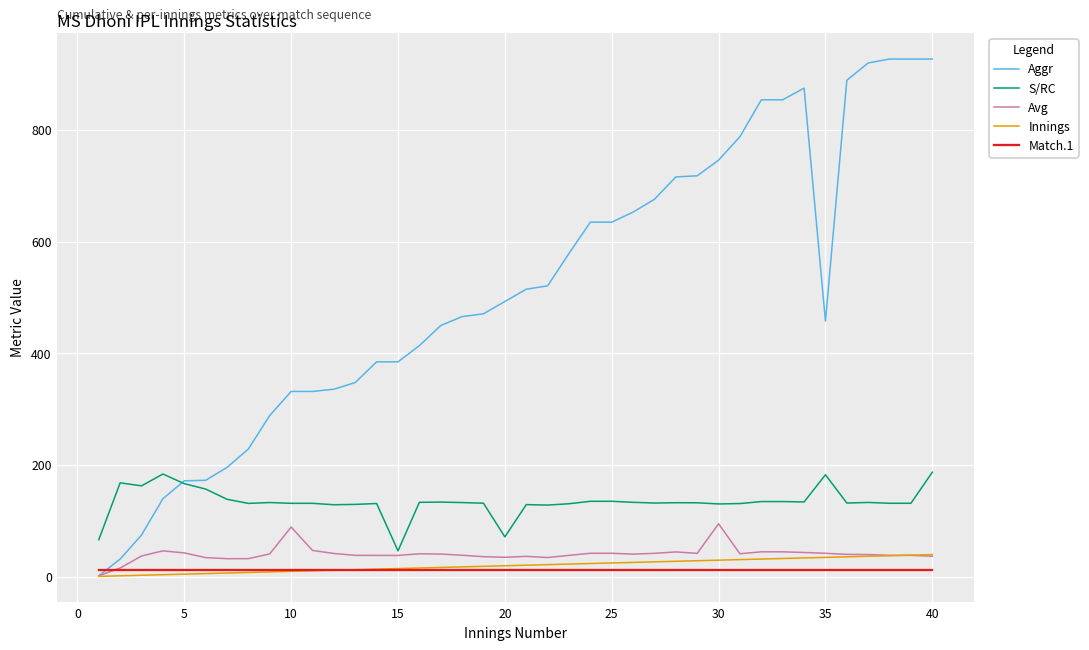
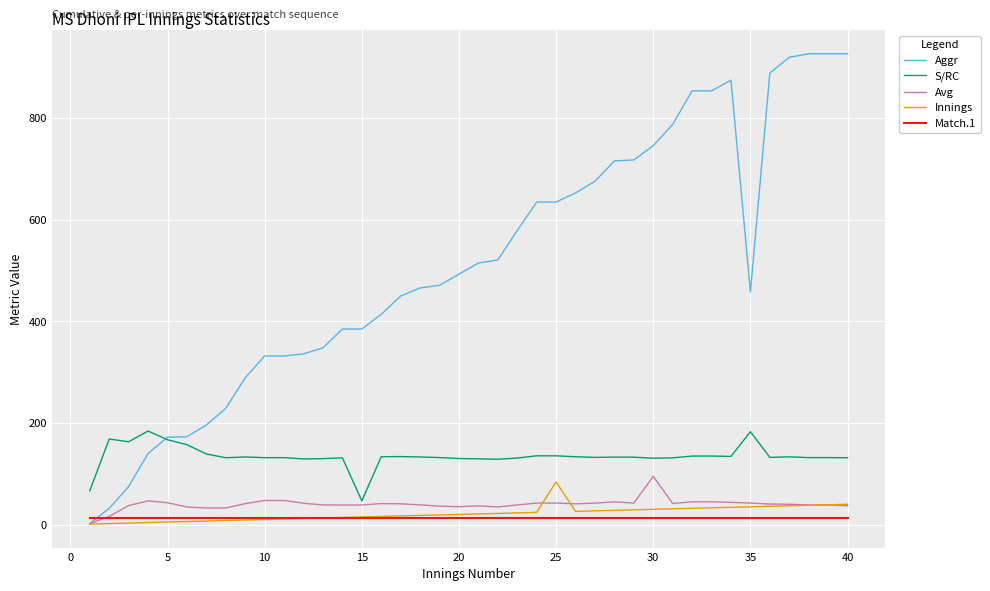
Avg, 10: 90 -> 50
S/RC, 20: 70 -> 130
Innings, 25: 30 -> 80
S/RC, 40: 190 -> 130
